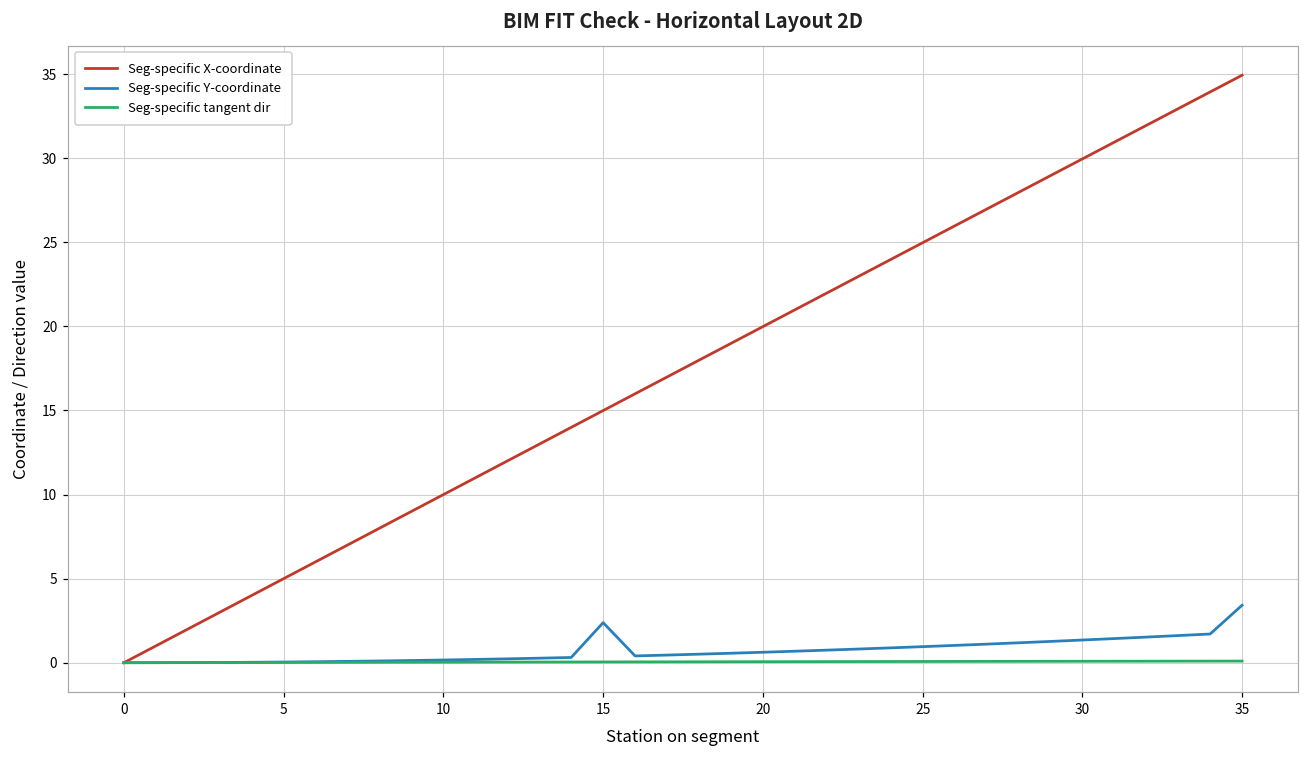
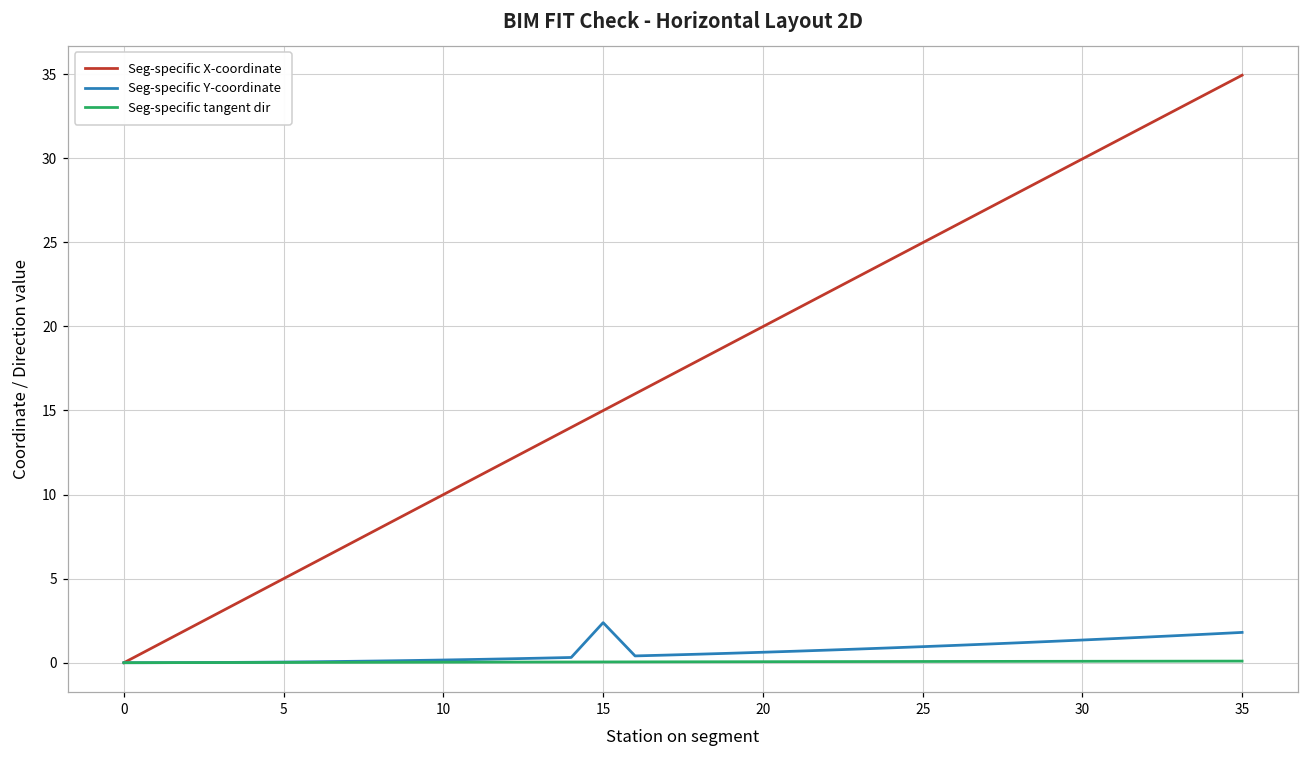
Seg-specific Y-coordinate, 35: 3.4 -> 1.8
